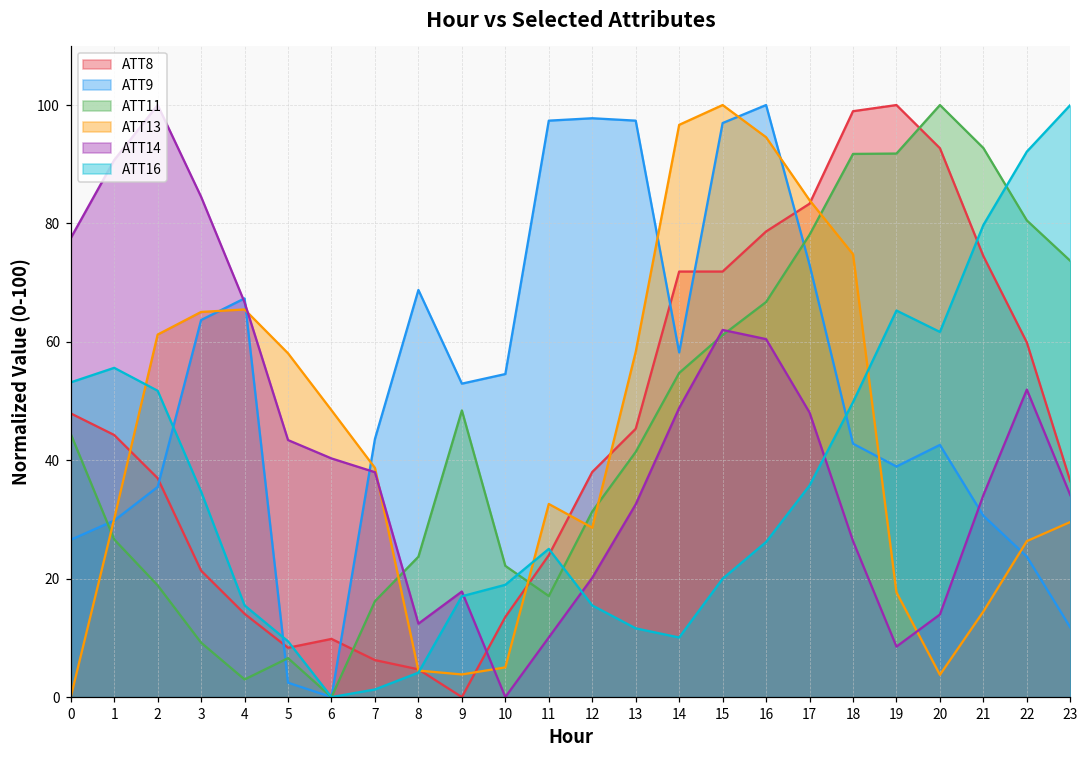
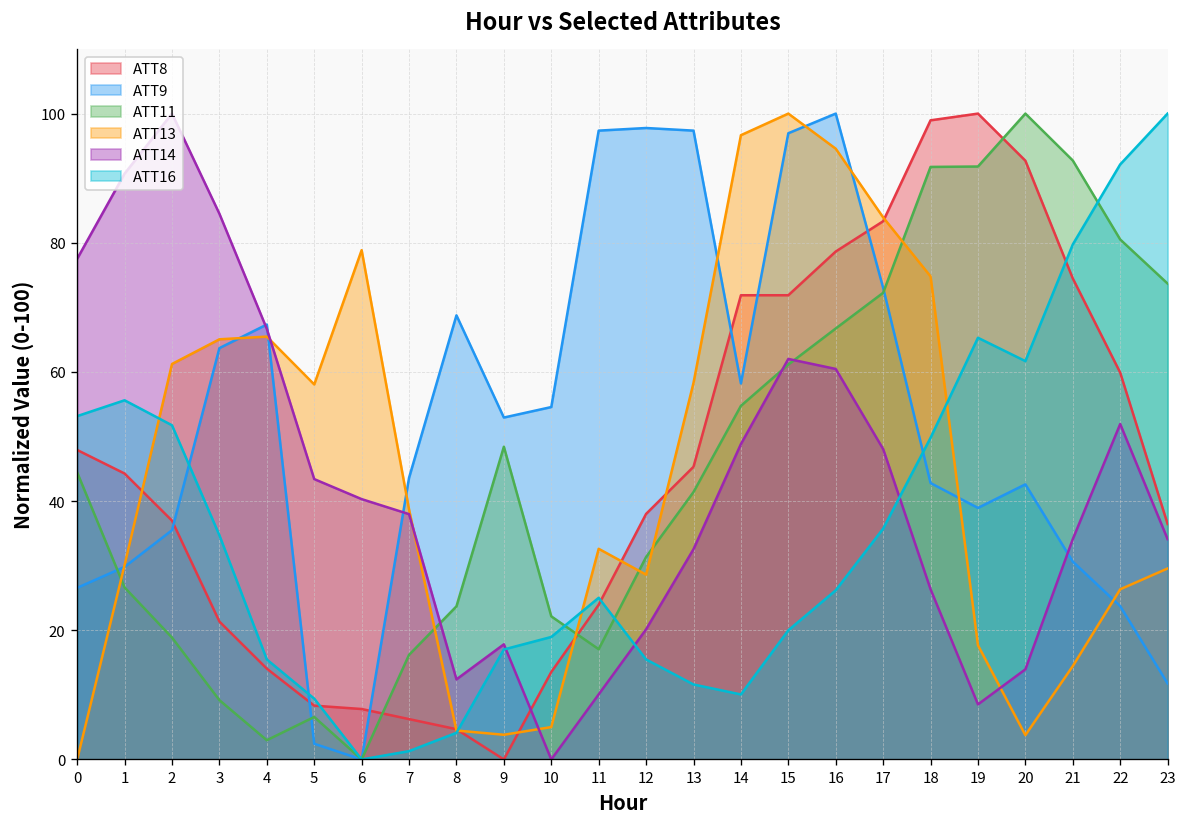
ATT8, 6: 10 -> 8
ATT13, 6: 48 -> 79
ATT11, 17: 78 -> 72
